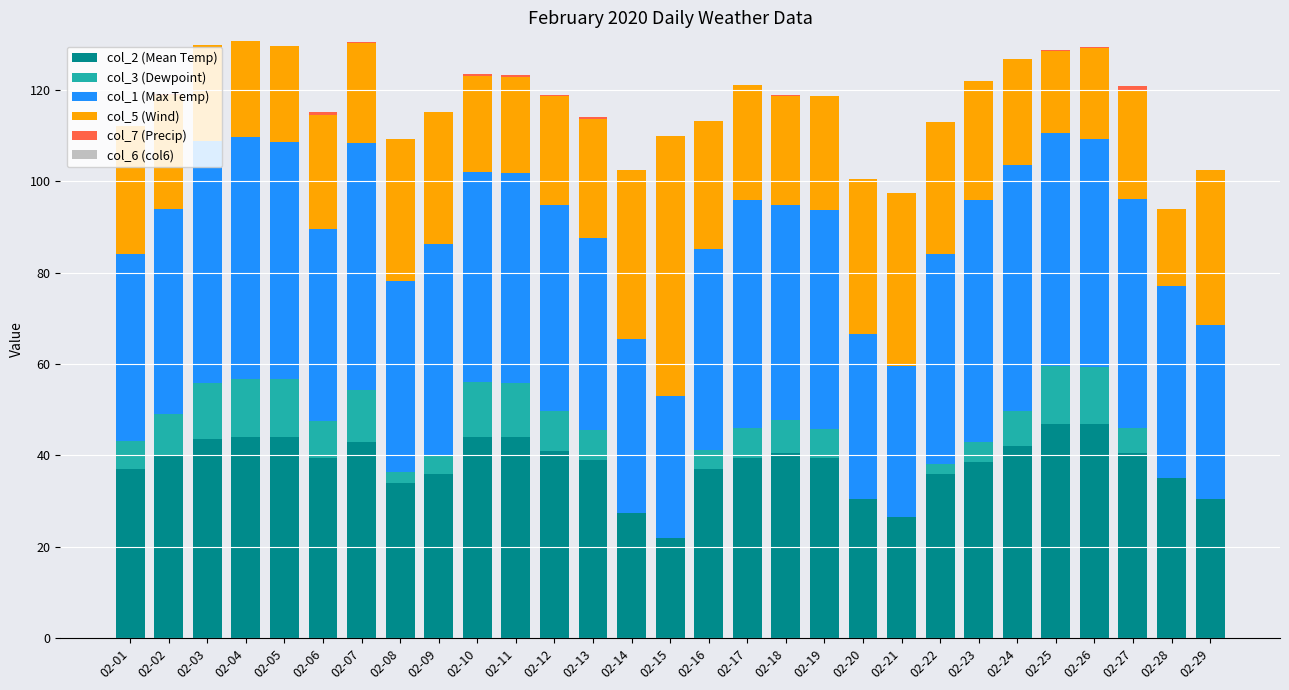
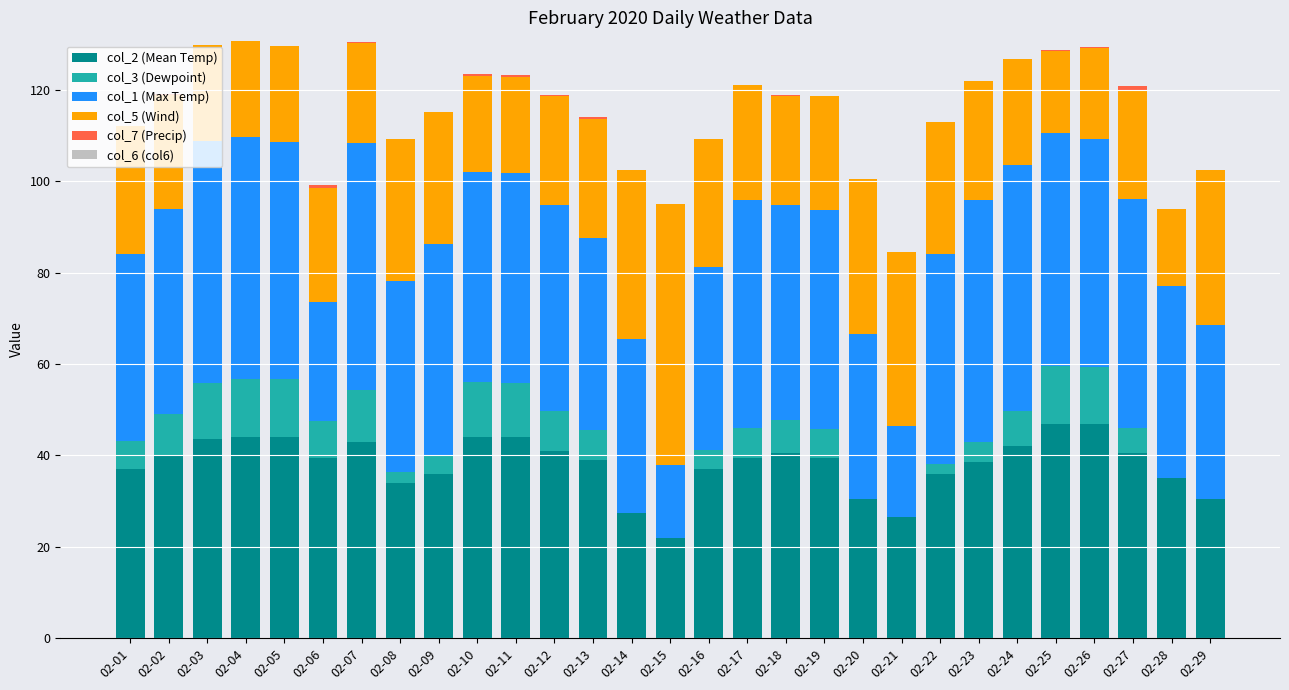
col_1 (Max Temp), 02-06: 42 -> 26
col_1 (Max Temp), 02-15: 31 -> 16
col_1 (Max Temp), 02-16: 44 -> 40
col_1 (Max Temp), 02-21: 33 -> 20
